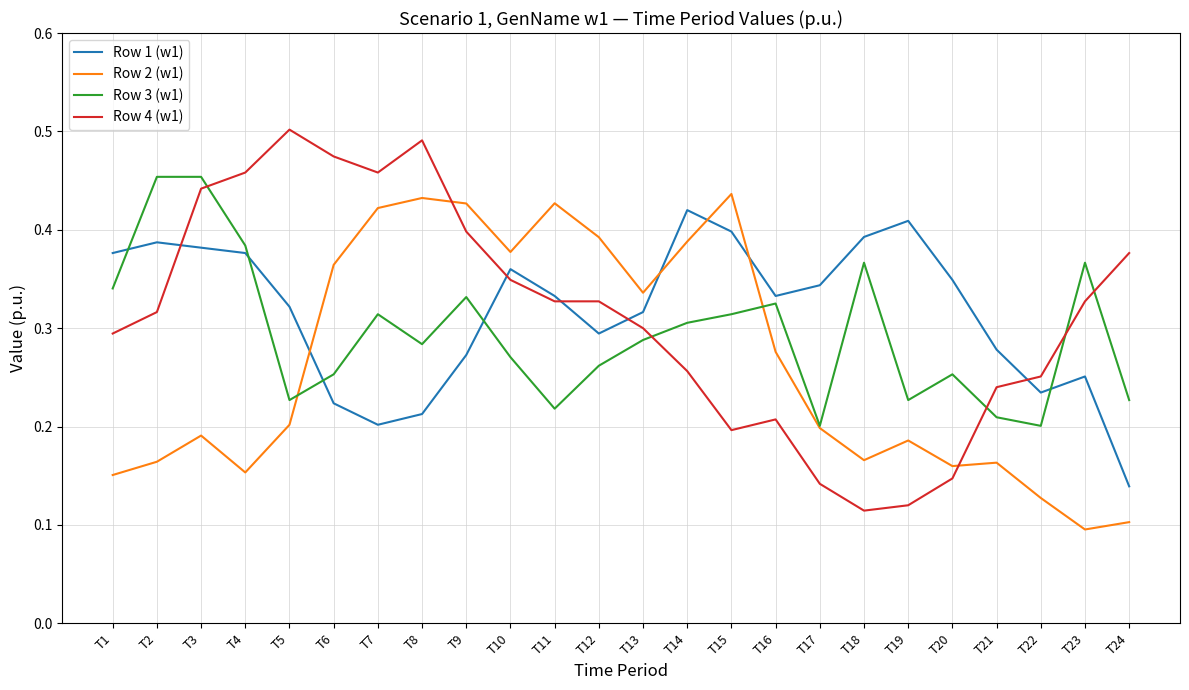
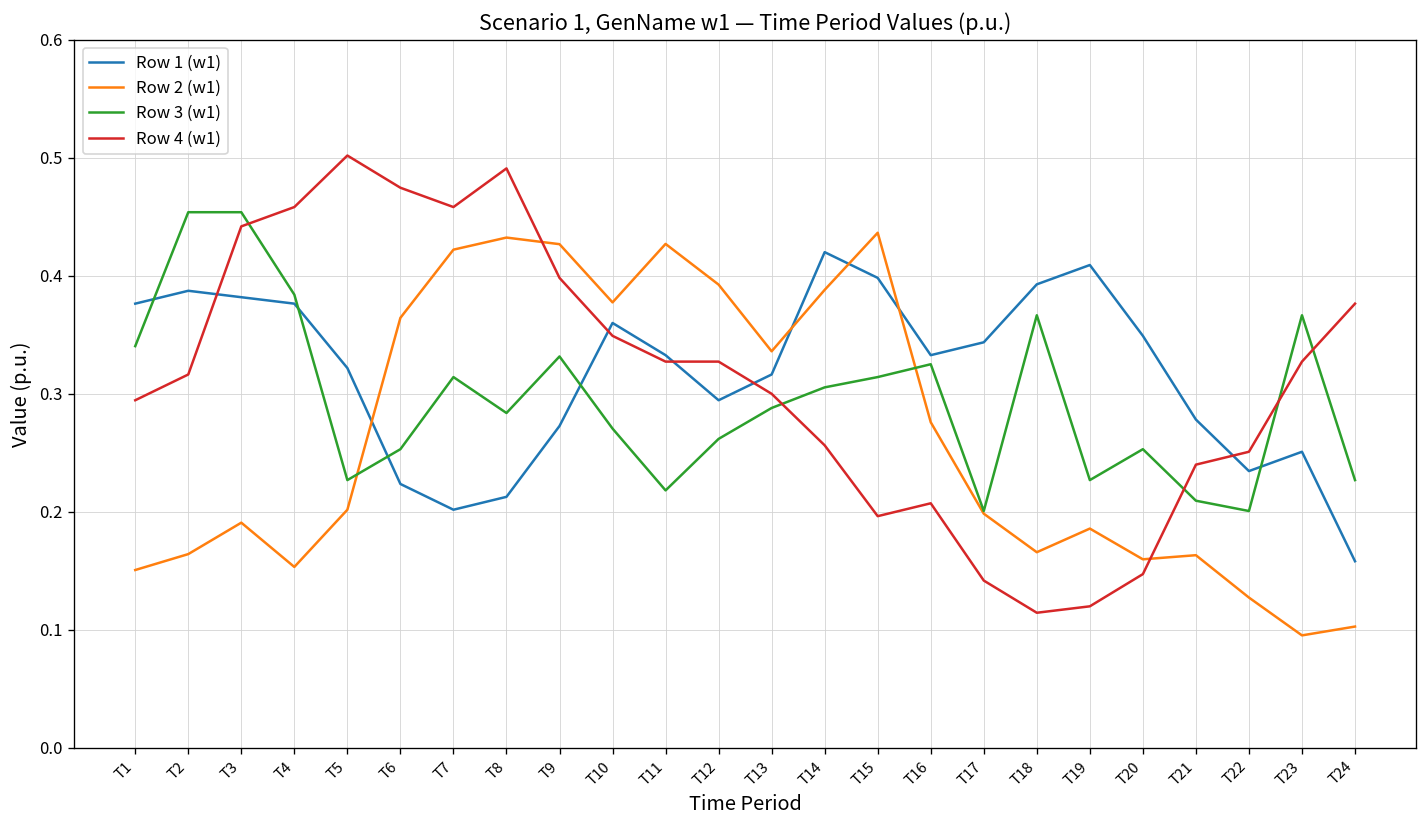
Row 1 (w1), T24: 0.14 -> 0.16
